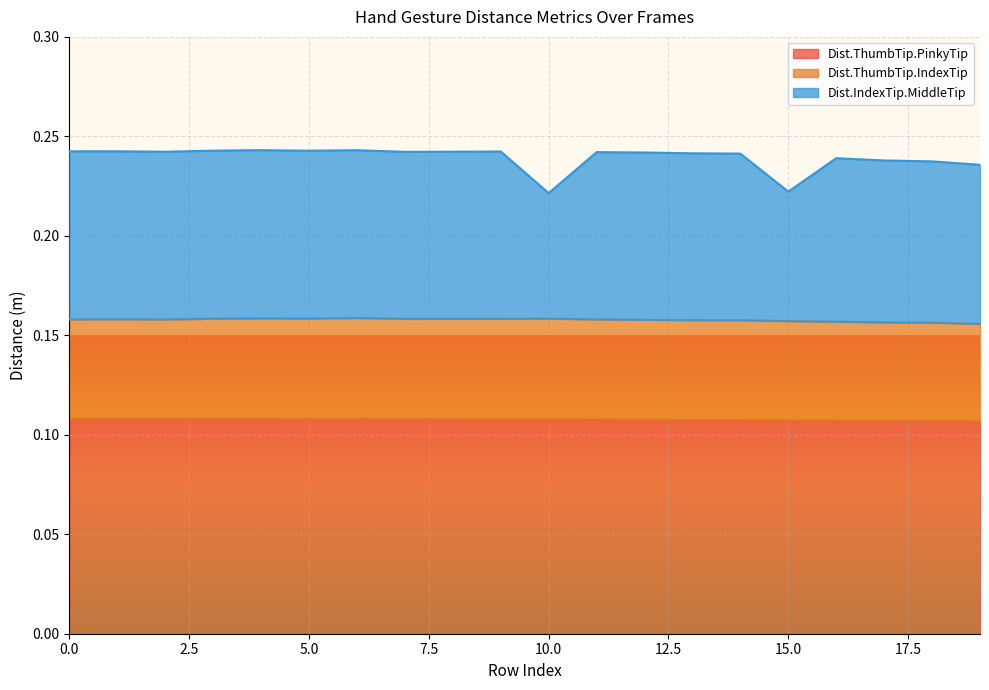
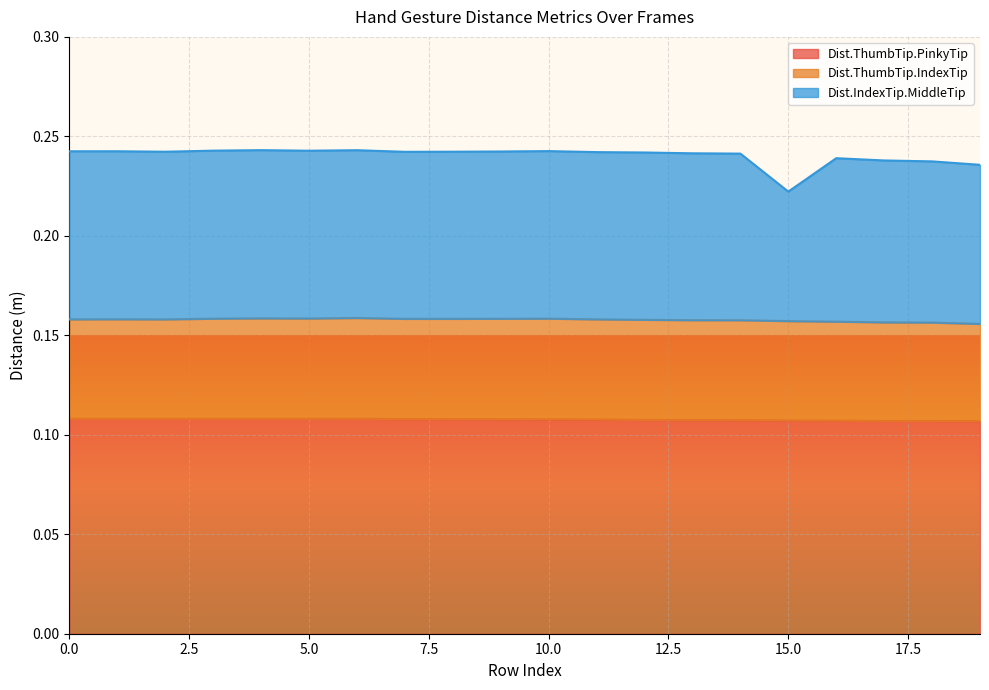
Dist.IndexTip.MiddleTip, 10.0: 0.063 -> 0.084
